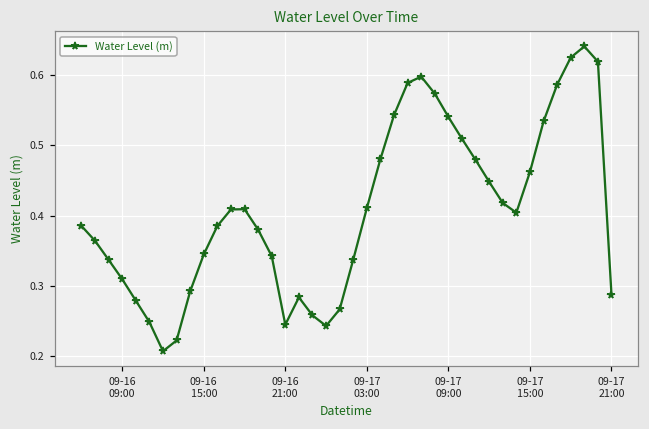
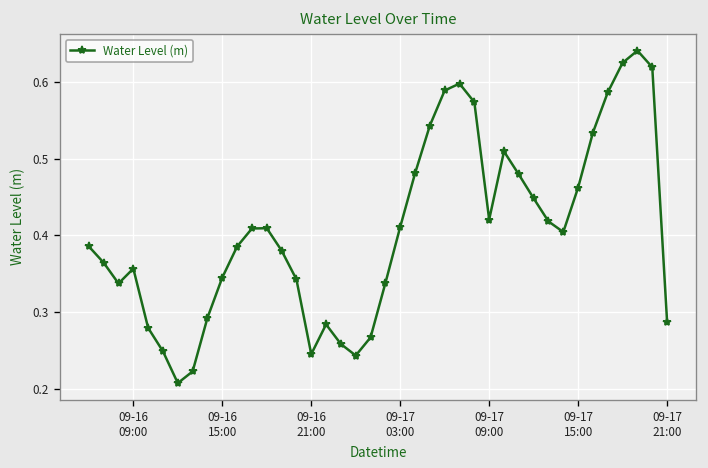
09-16 09:00: 0.31 -> 0.36
09-17 09:00: 0.54 -> 0.42
